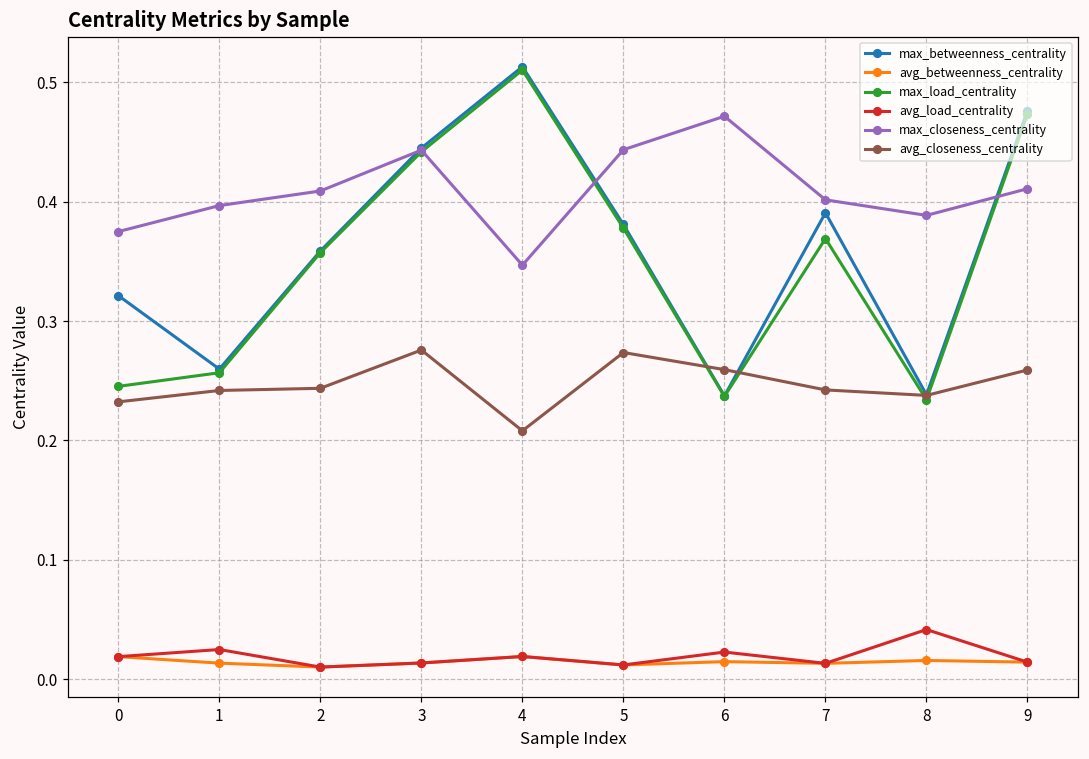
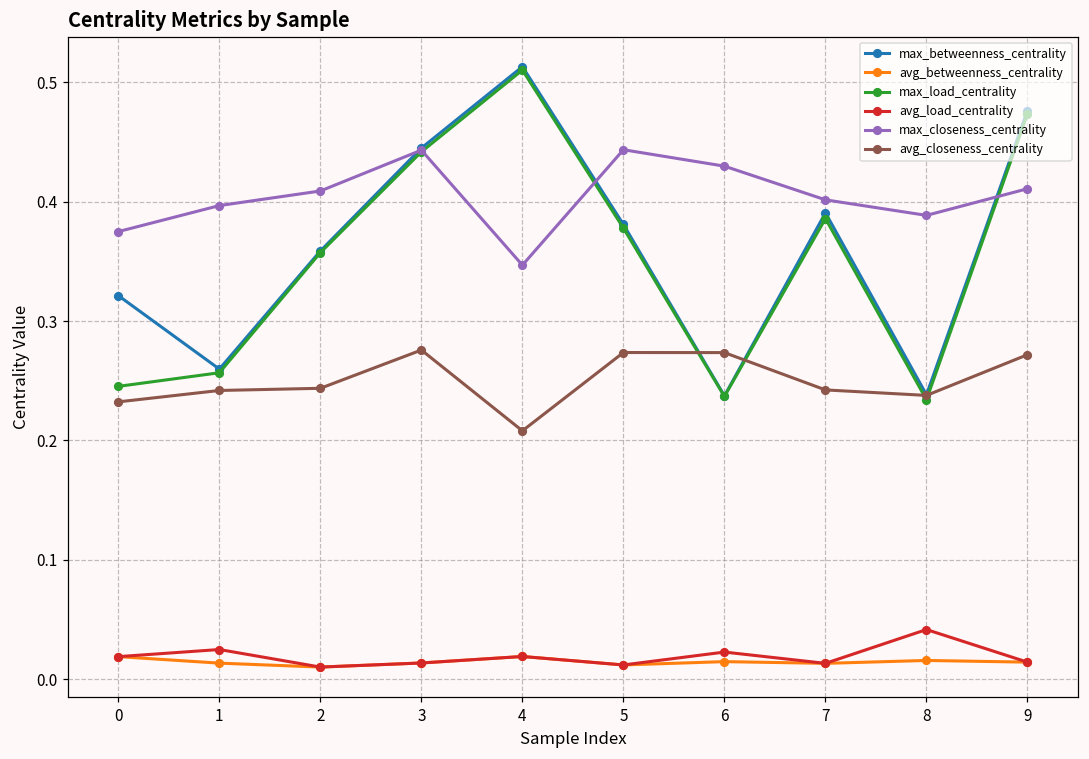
max_closeness_centrality, 6: 0.472 -> 0.430
avg_closeness_centrality, 6: 0.259 -> 0.274
max_load_centrality, 7: 0.369 -> 0.386
avg_closeness_centrality, 9: 0.259 -> 0.272
